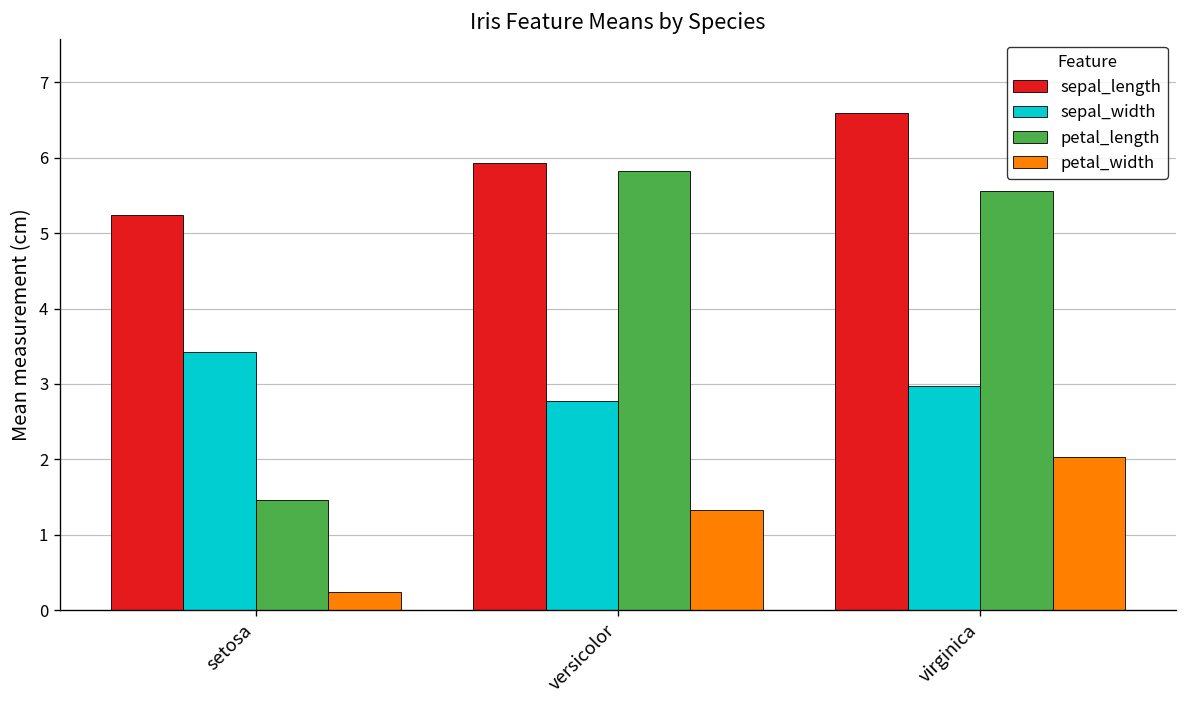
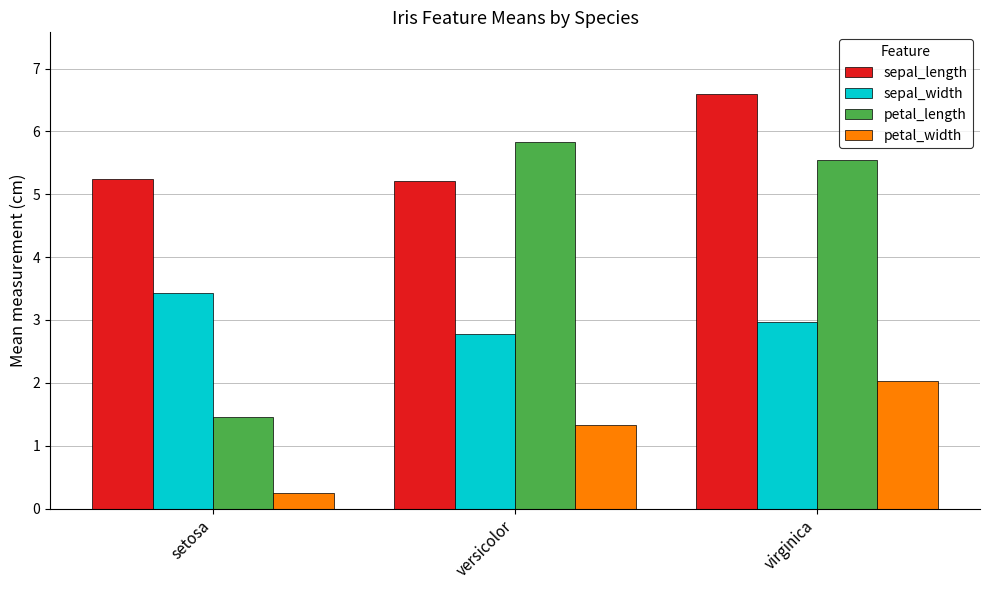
sepal_length, versicolor: 5.9 -> 5.2
